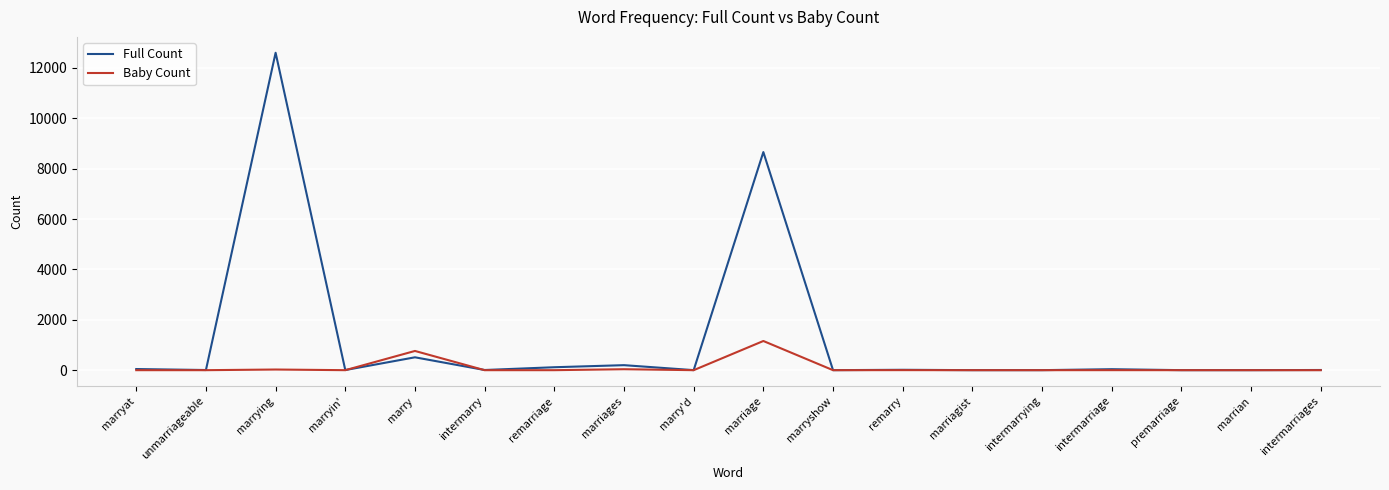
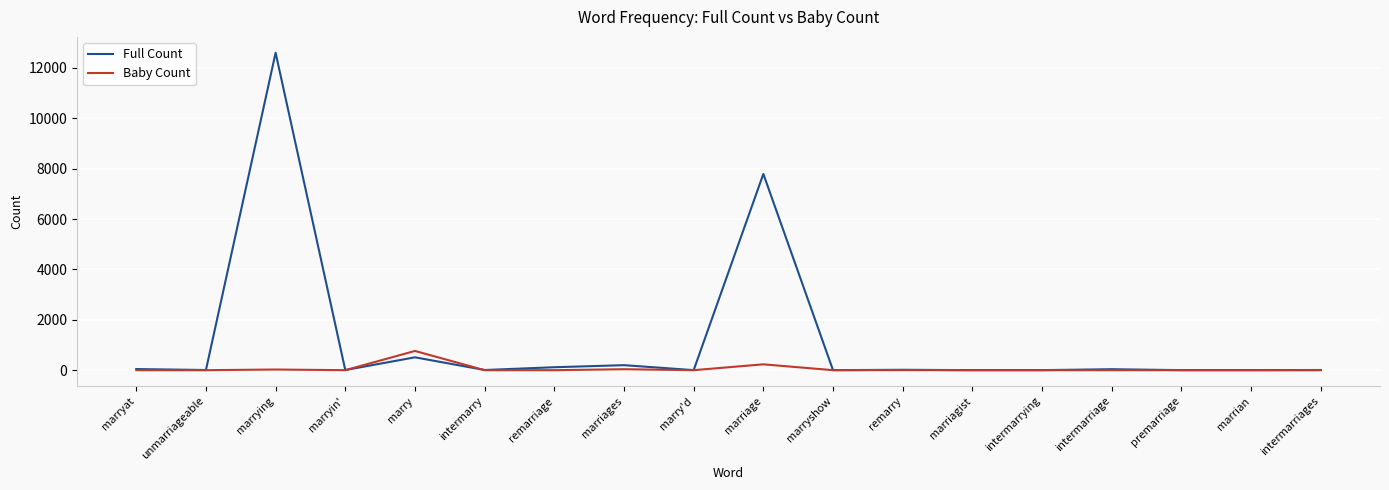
Full Count, marriage: 8700 -> 7800
Baby Count, marriage: 1200 -> 200
